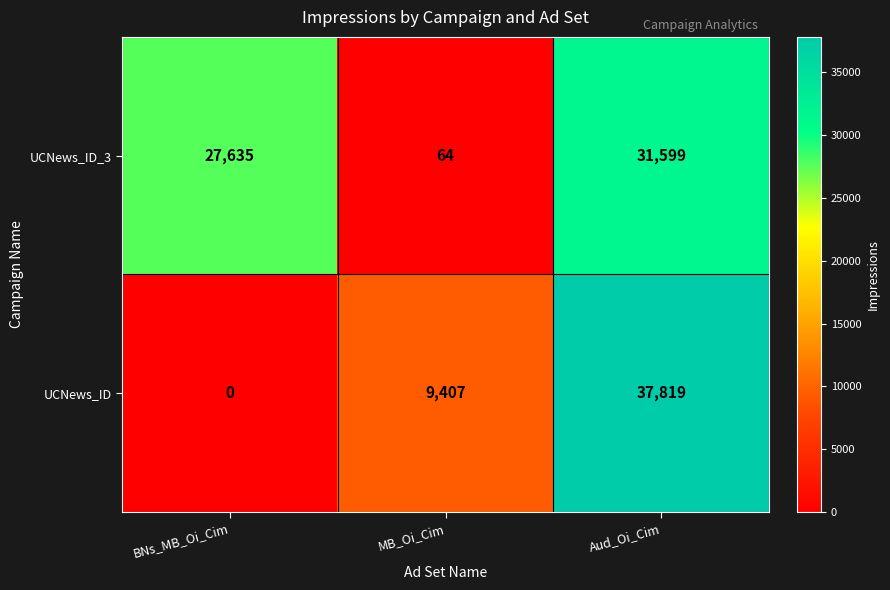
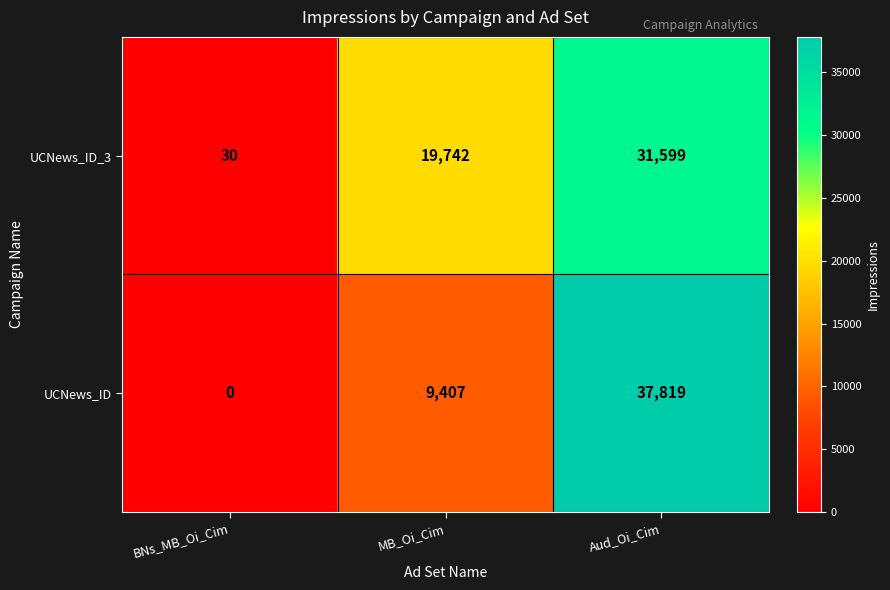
UCNews_ID_3, BNs_MB_Oi_Cim: 27,635 -> 30
UCNews_ID_3, MB_Oi_Cim: 64 -> 19,742
